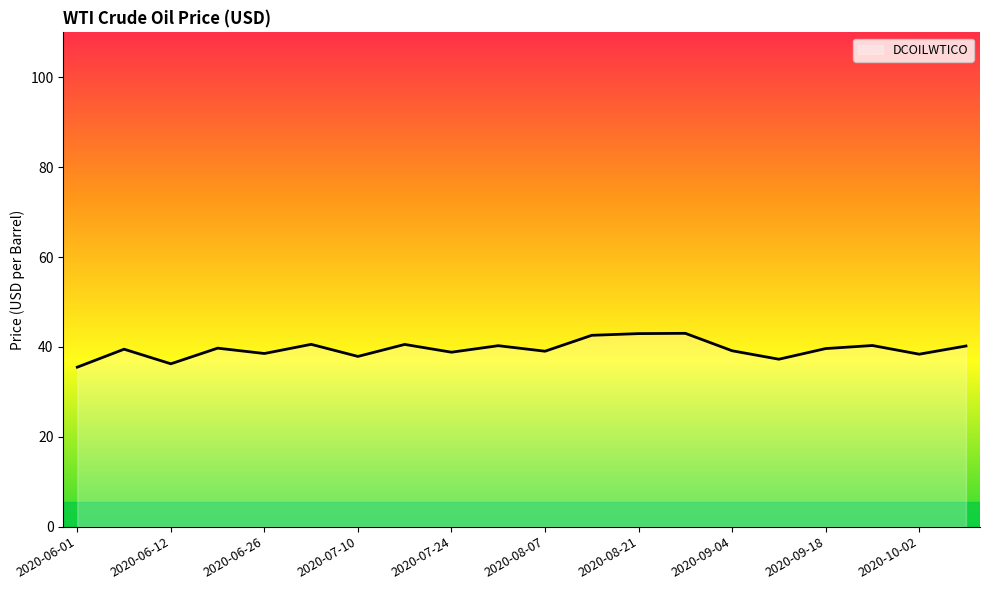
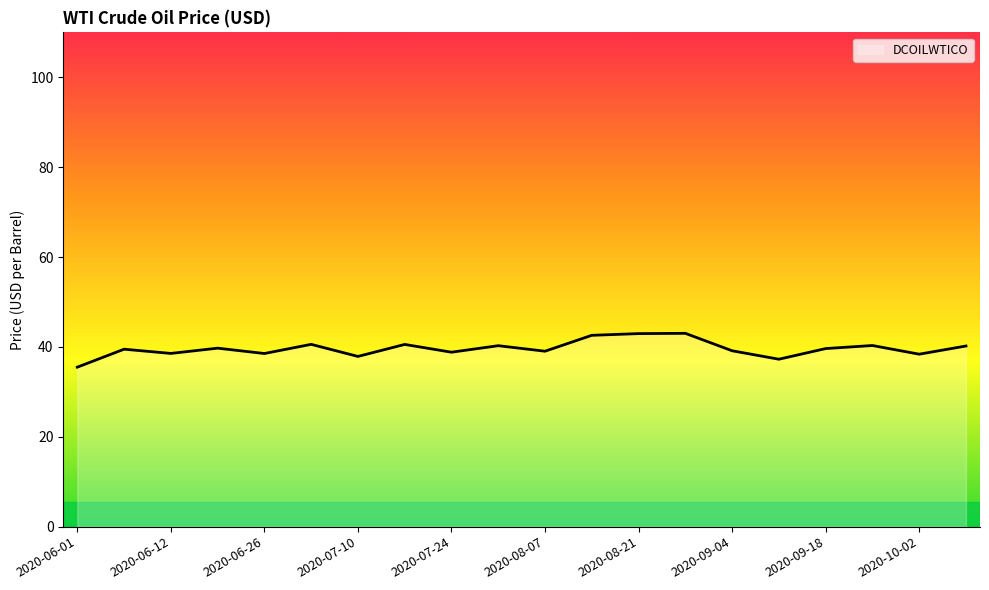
2020-06-12: 36 -> 39
